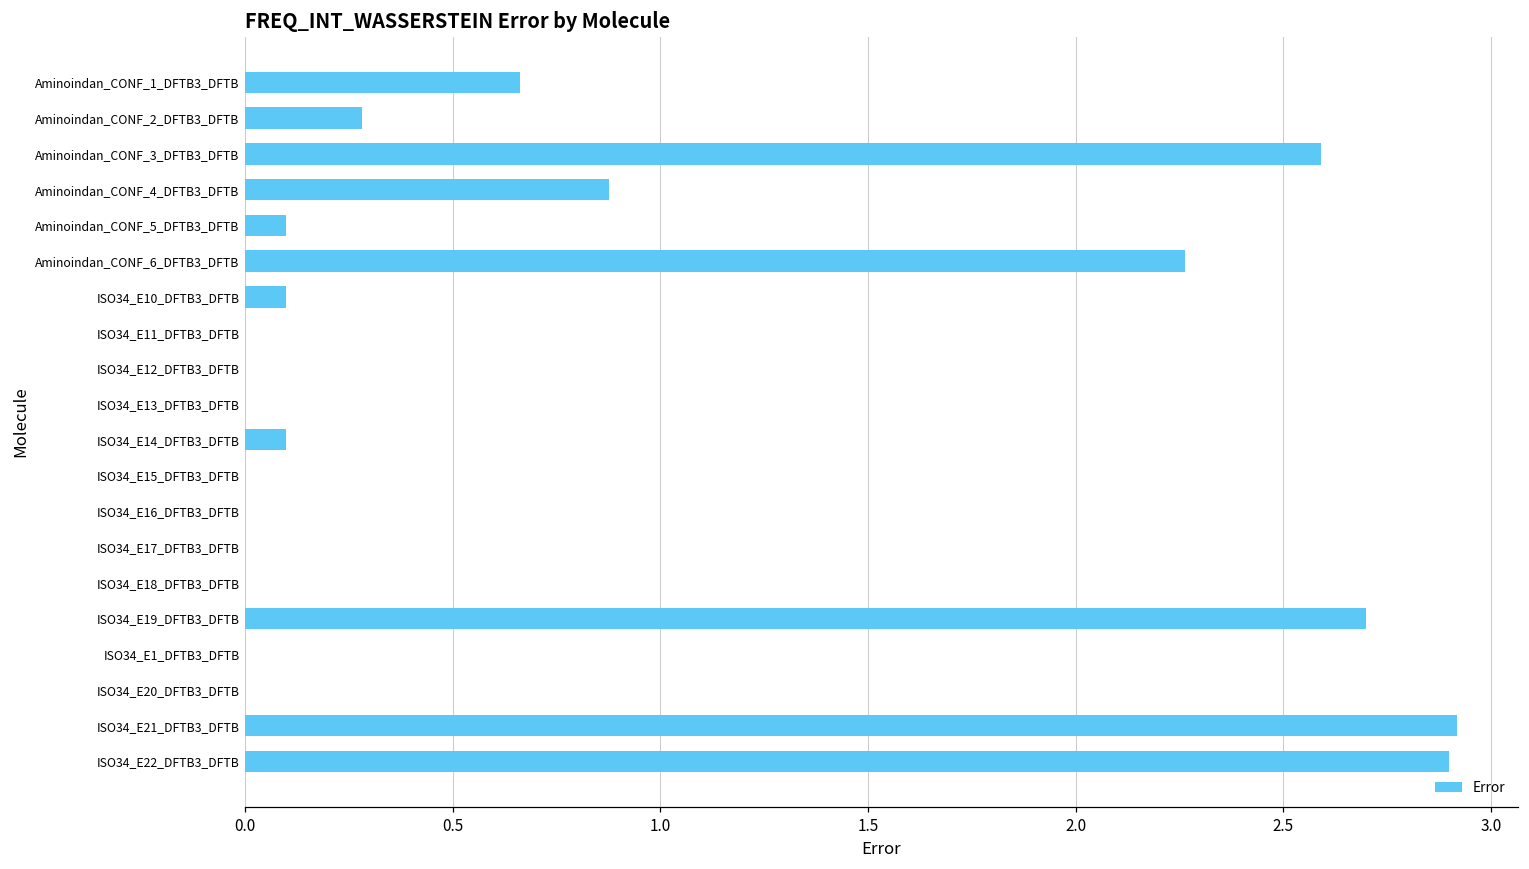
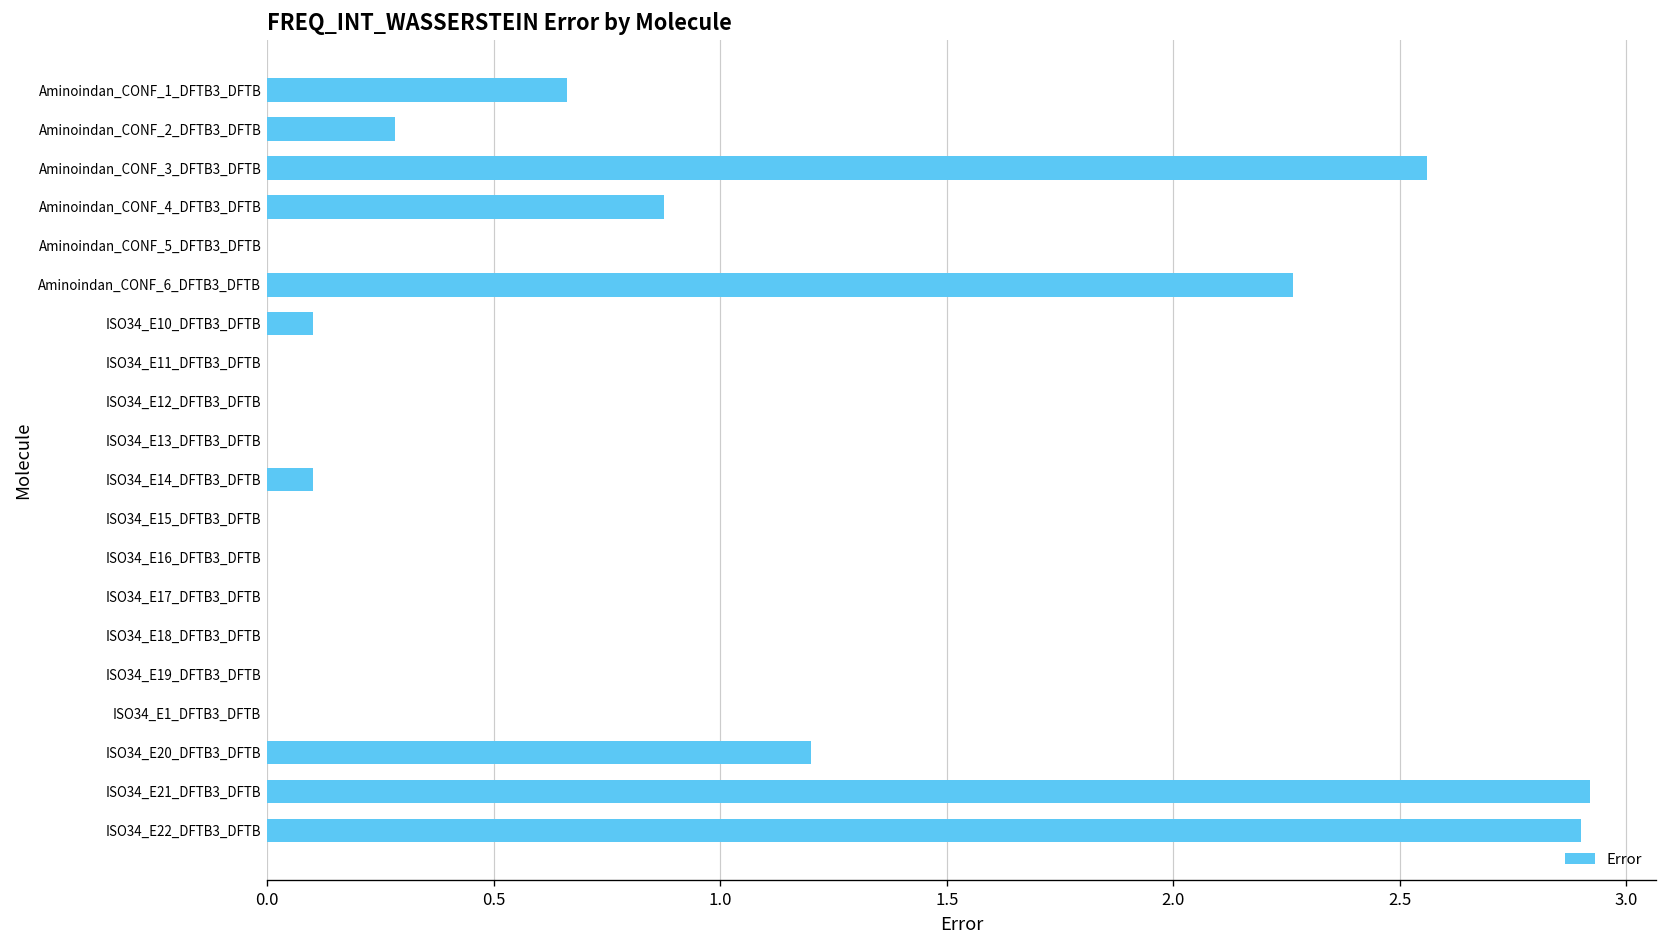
Aminoindan_CONF_3_DFTB3_DFTB: 2.59 -> 2.56
Aminoindan_CONF_5_DFTB3_DFTB: 0.1 -> 0.0
ISO34_E19_DFTB3_DFTB: 2.7 -> 0.0
ISO34_E20_DFTB3_DFTB: 0.0 -> 1.2
